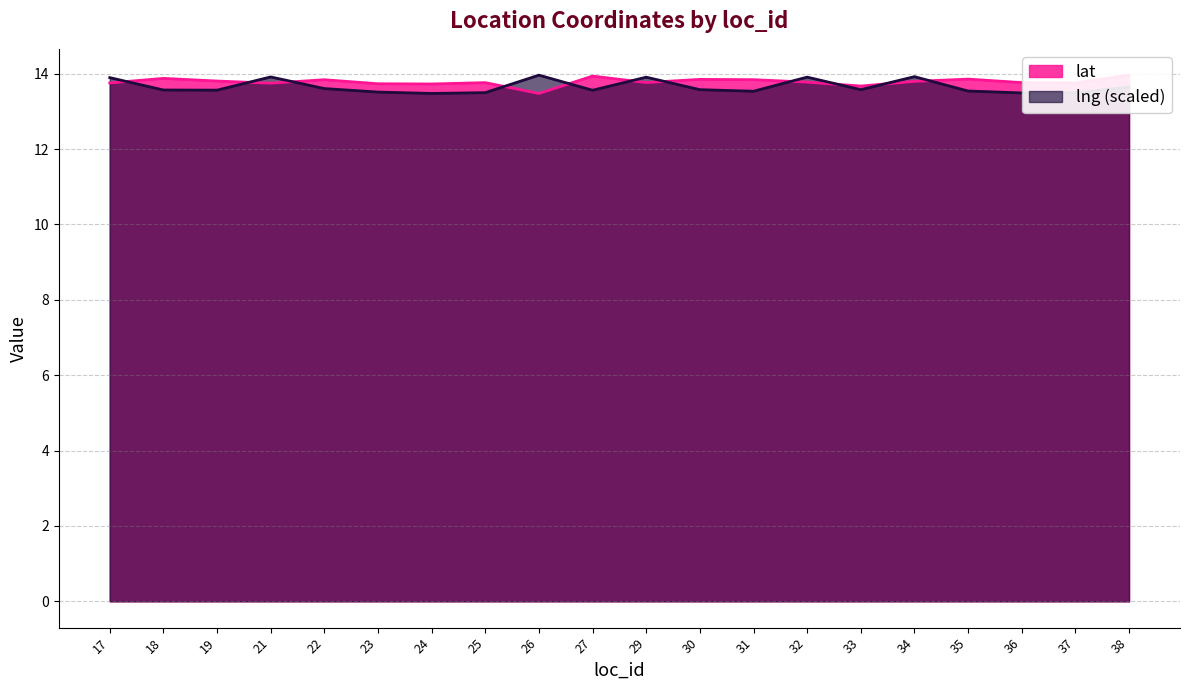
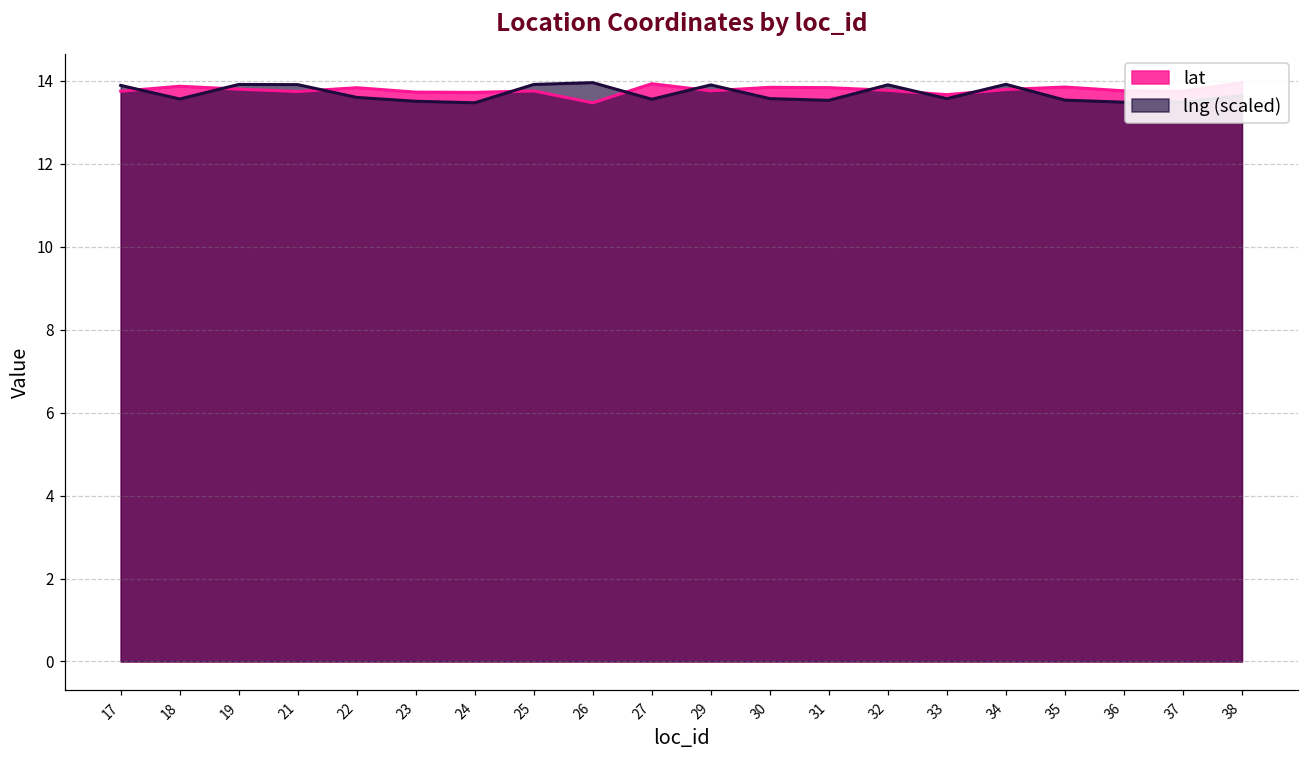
lng (scaled), 19: 13.6 -> 13.9
lng (scaled), 25: 13.5 -> 13.9
